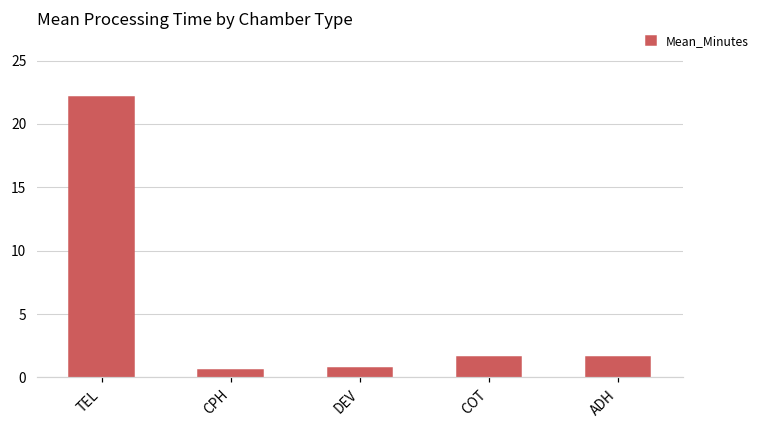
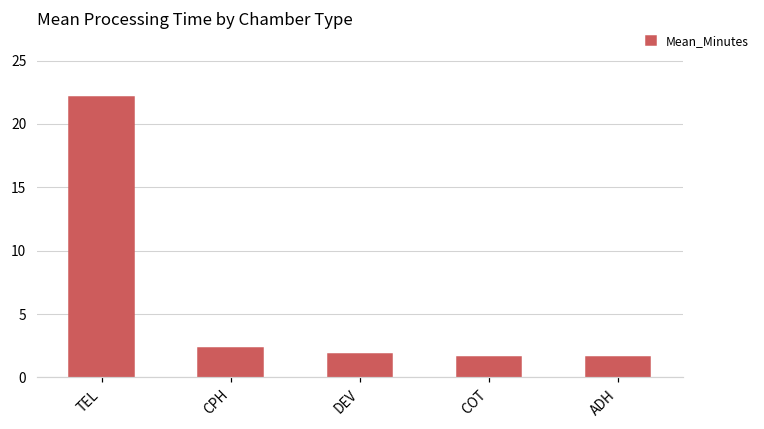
CPH: 0.6 -> 2.3
DEV: 0.8 -> 1.8
